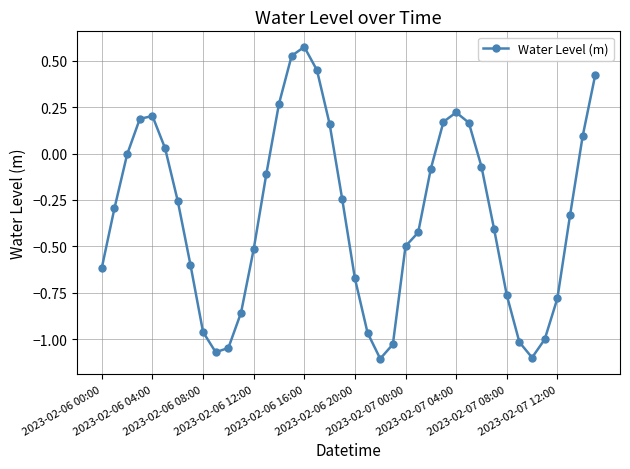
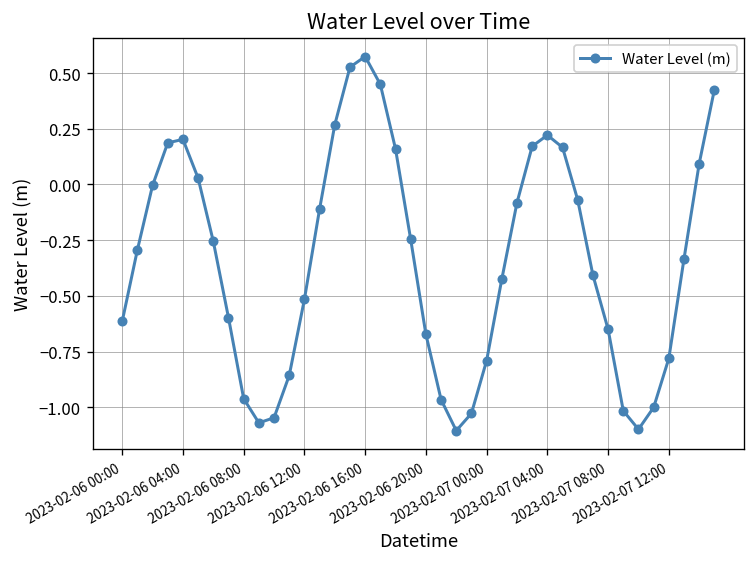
2023-02-07 00:00: -0.50 -> -0.79
2023-02-07 08:00: -0.76 -> -0.65
